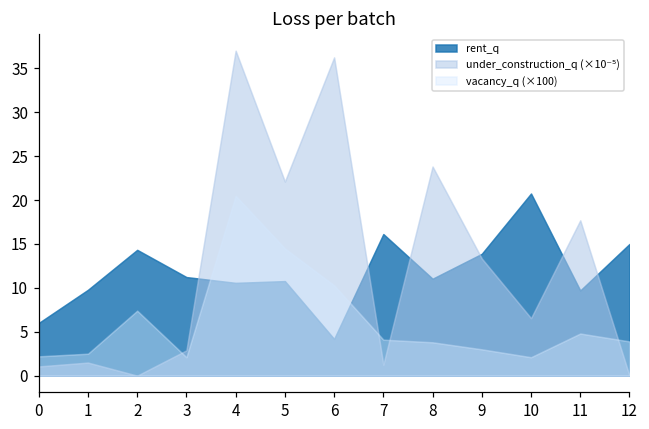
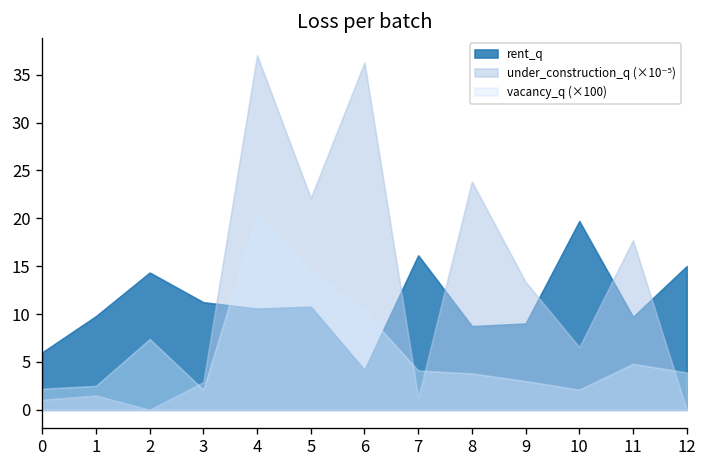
rent_q, 8: 11 -> 9
rent_q, 9: 14 -> 9
rent_q, 10: 21 -> 20
